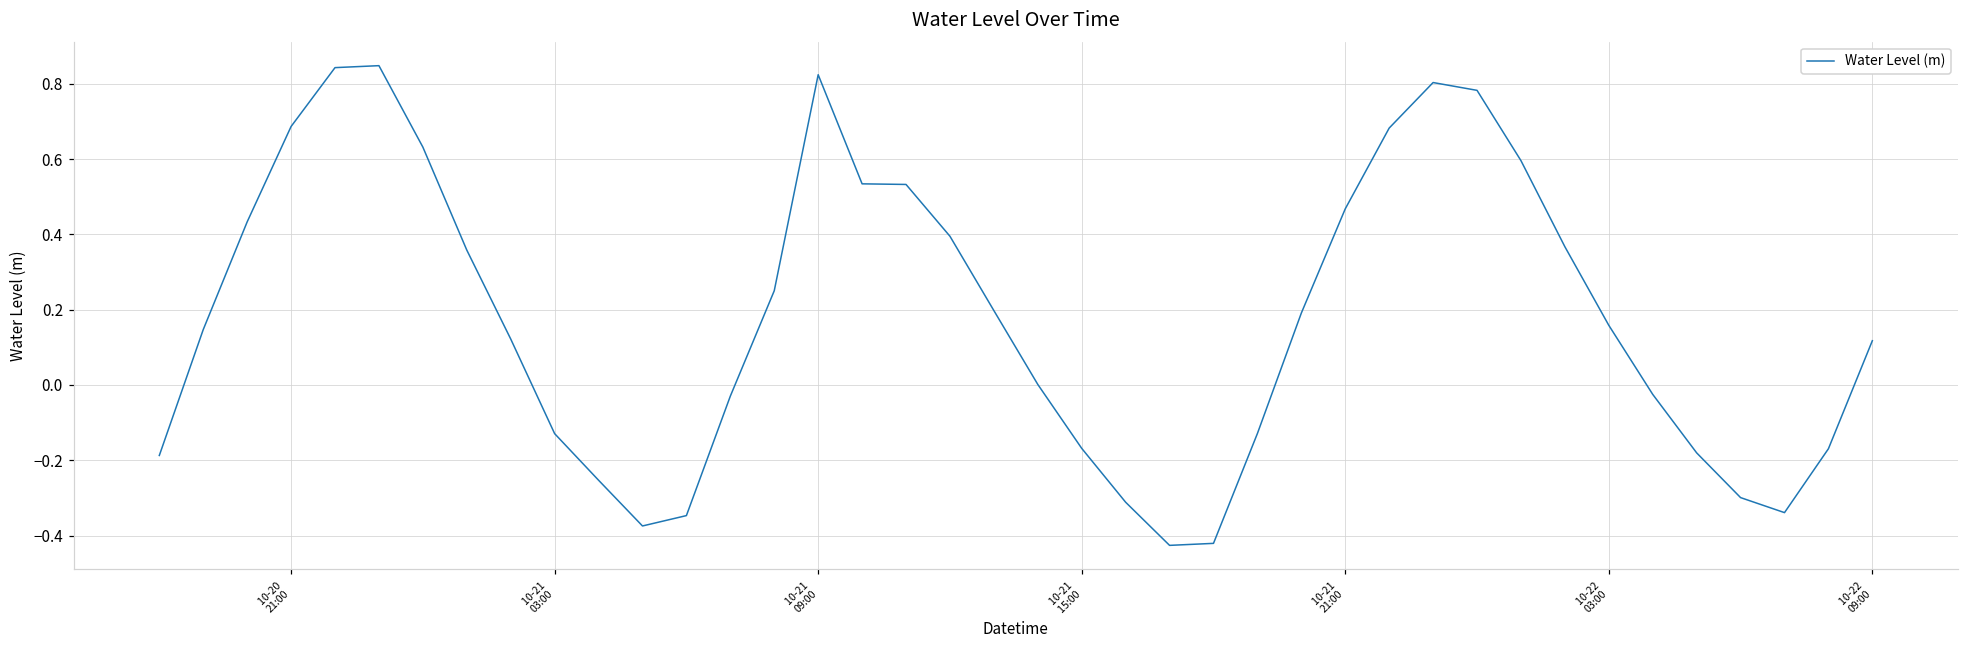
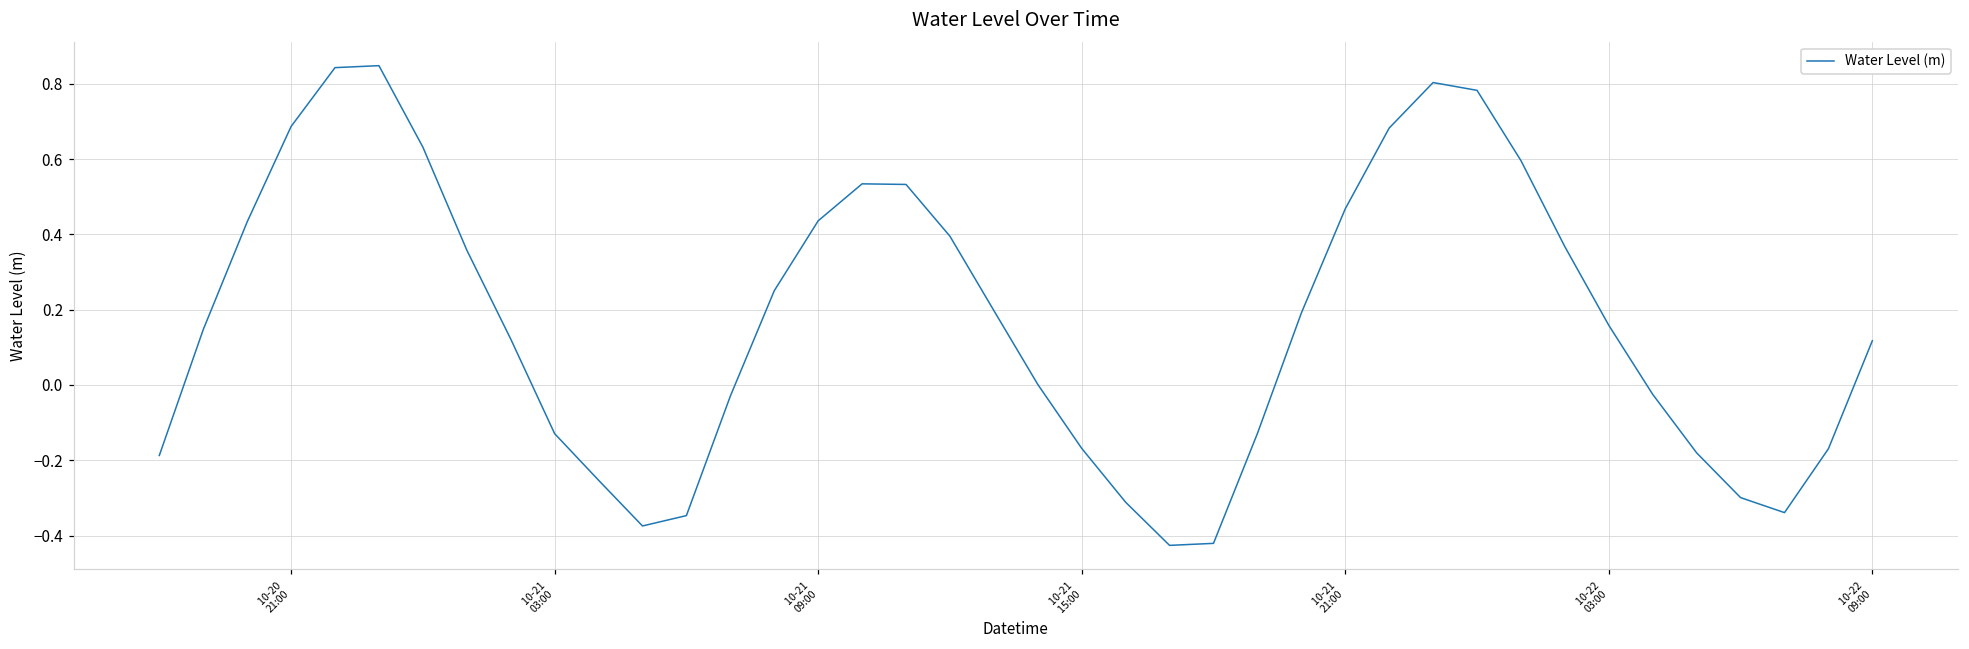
10-21 09:00: 0.82 -> 0.44
